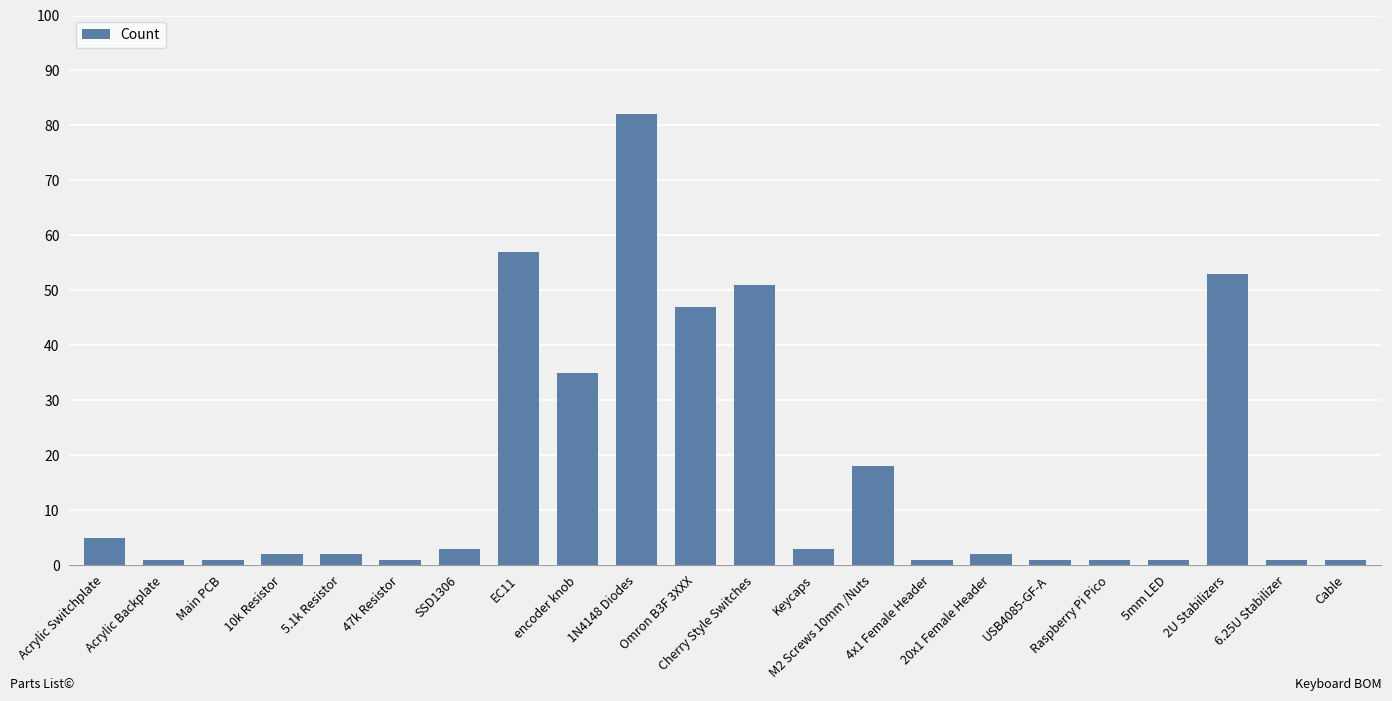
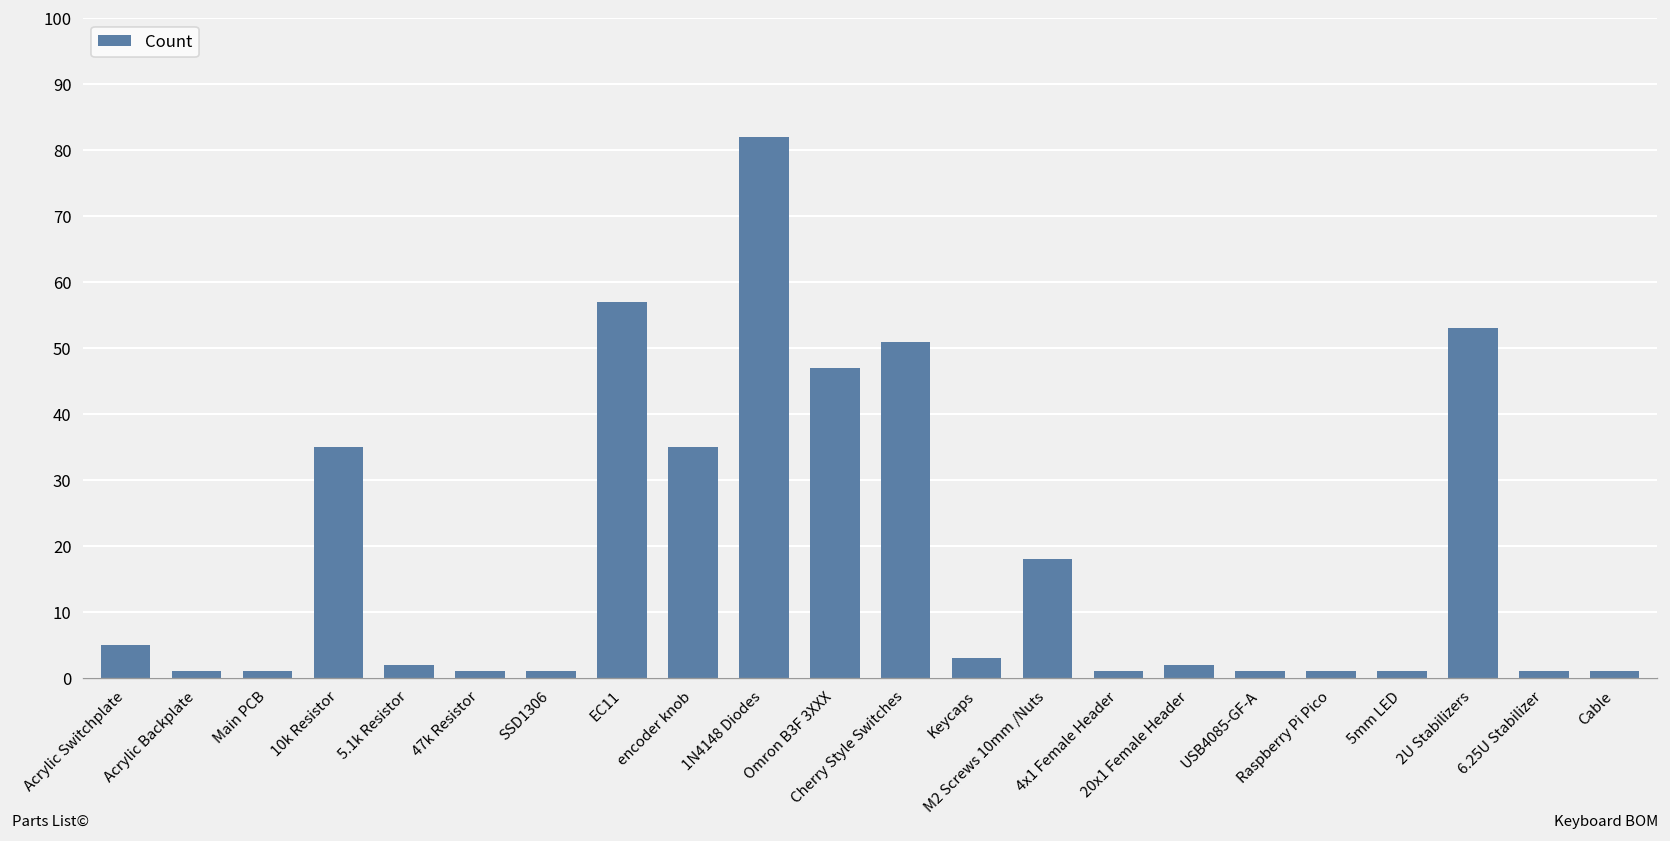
10k Resistor: 2 -> 35
SSD1306: 3 -> 1
